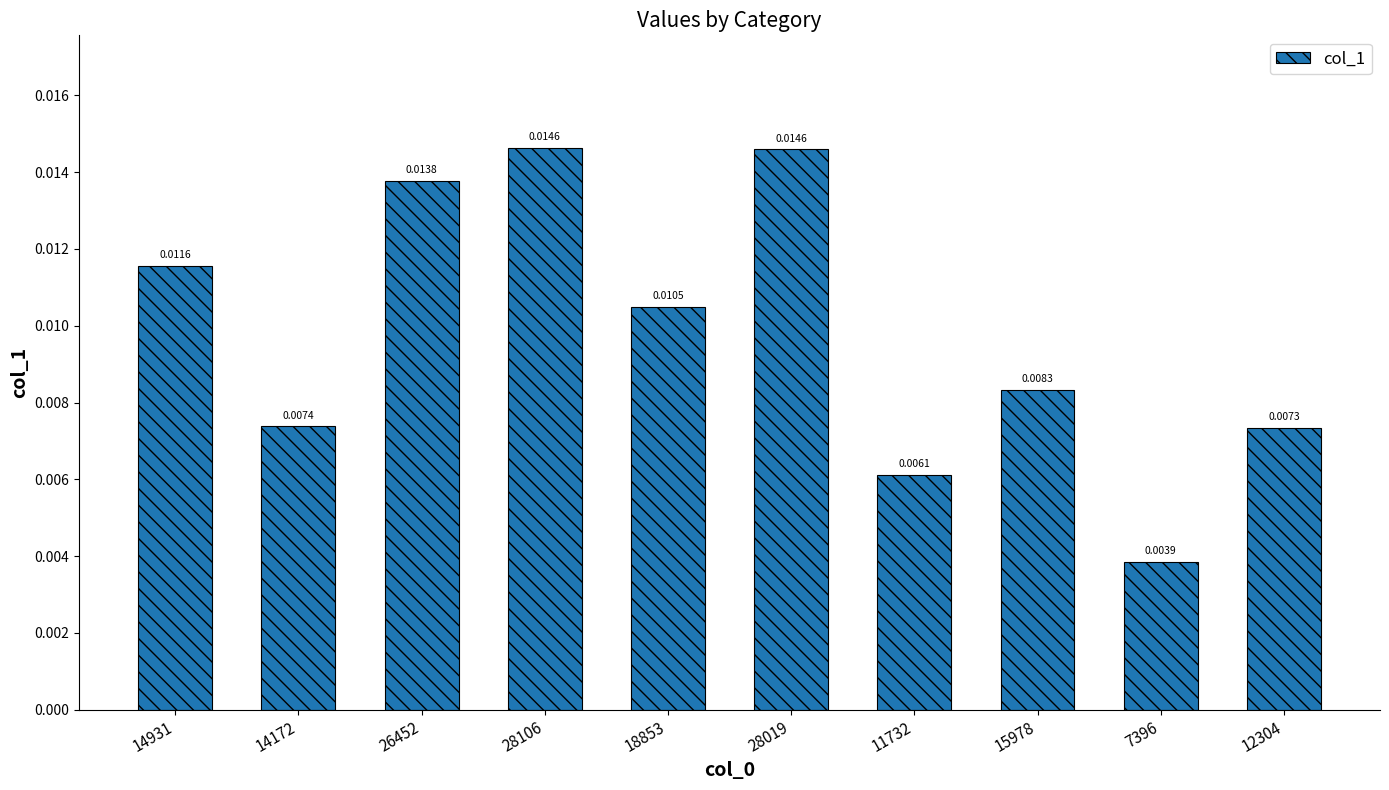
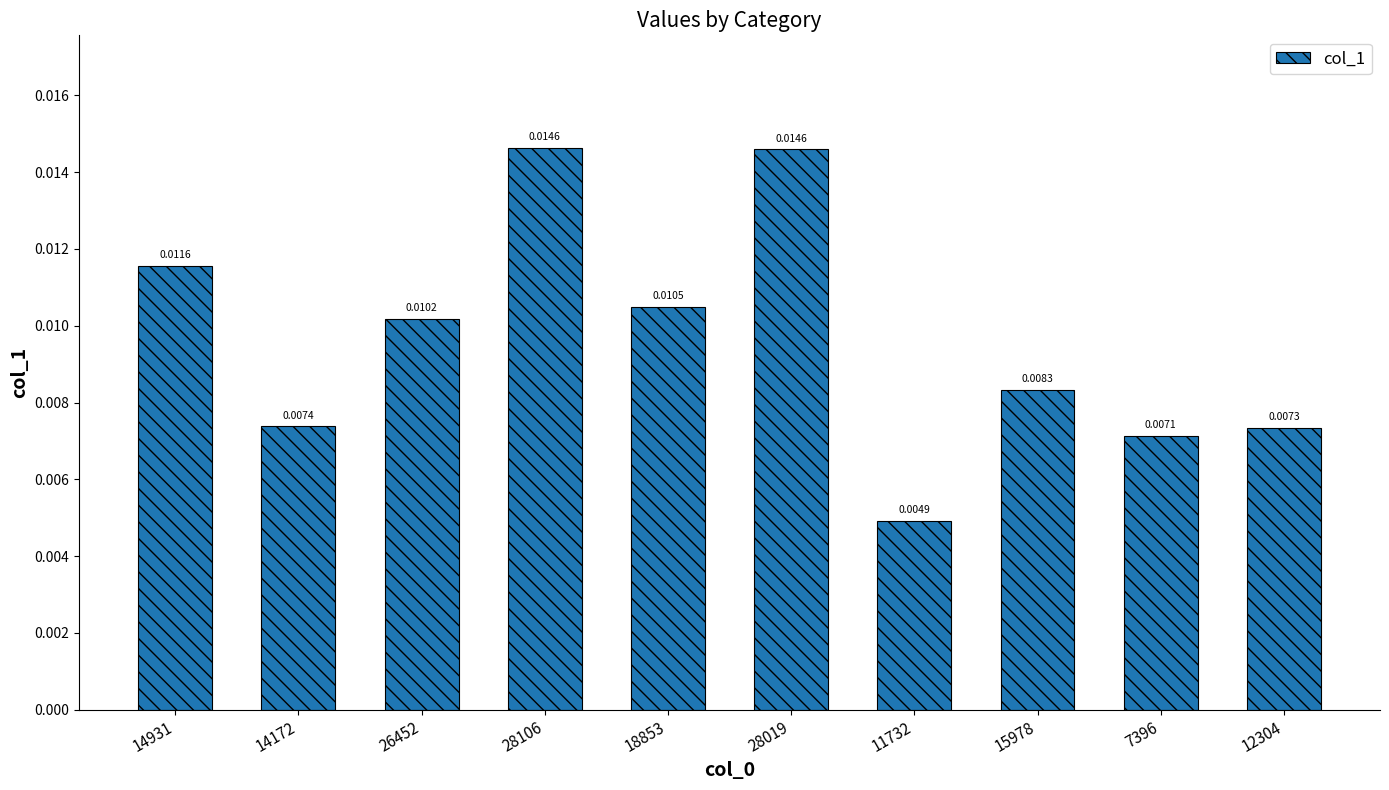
26452: 0.0138 -> 0.0102
11732: 0.0061 -> 0.0049
7396: 0.0039 -> 0.0071
